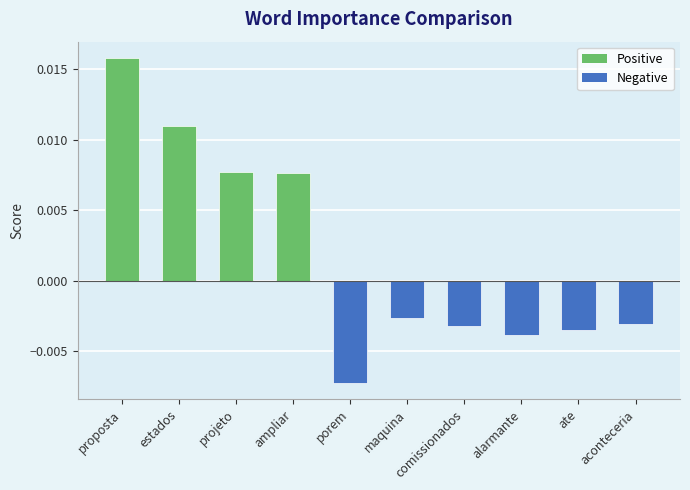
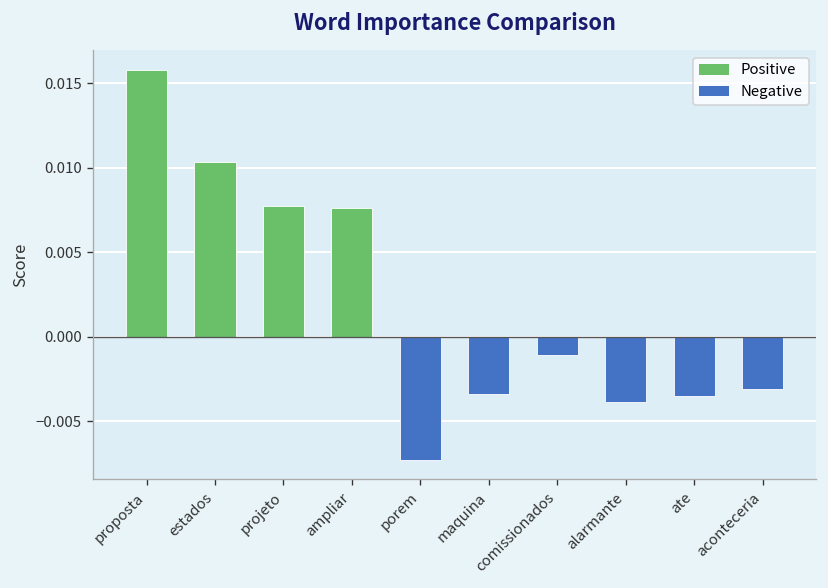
estados: 0.0110 -> 0.0104
maquina: -0.0027 -> -0.0034
comissionados: -0.0032 -> -0.0010
